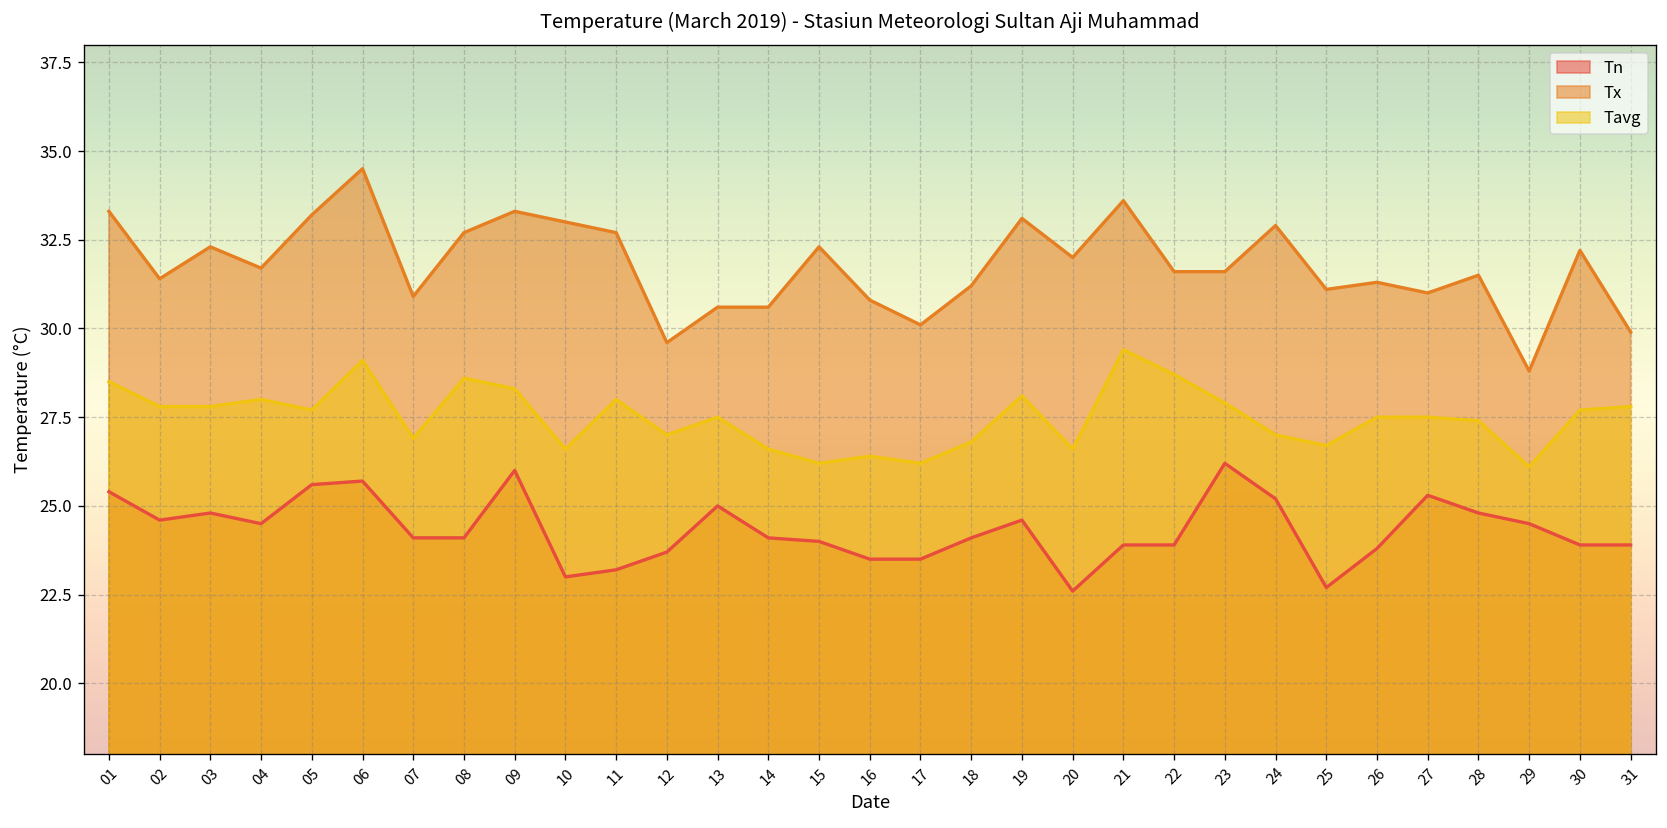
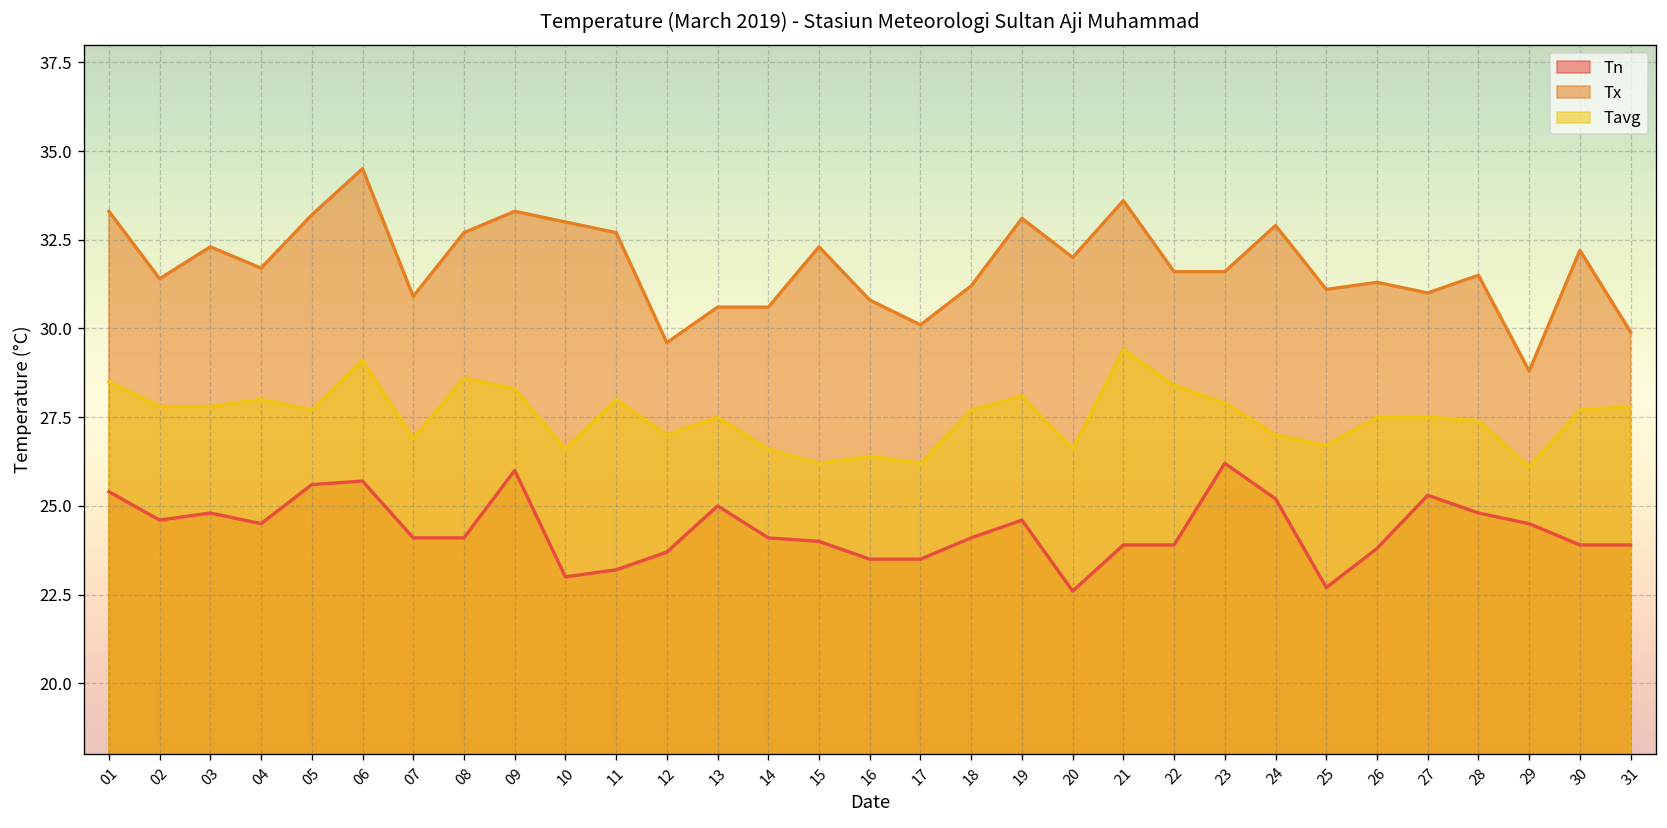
Tavg, 18: 26.8 -> 27.7
Tavg, 22: 28.7 -> 28.4
